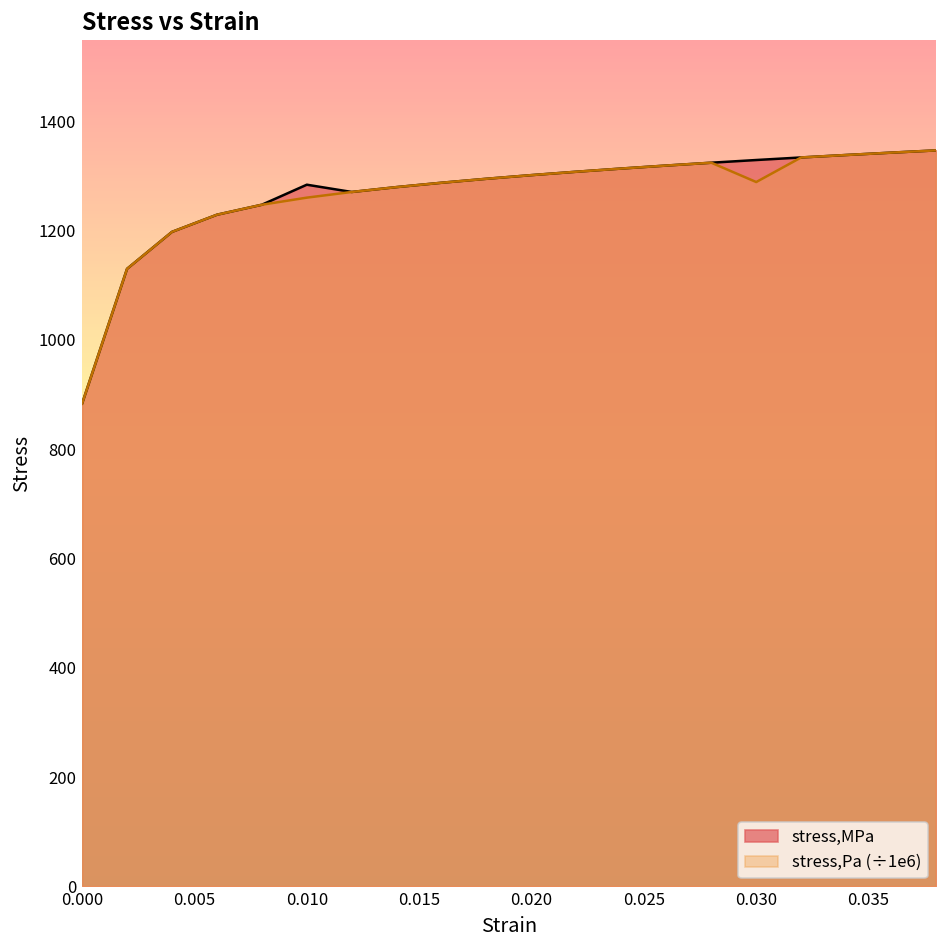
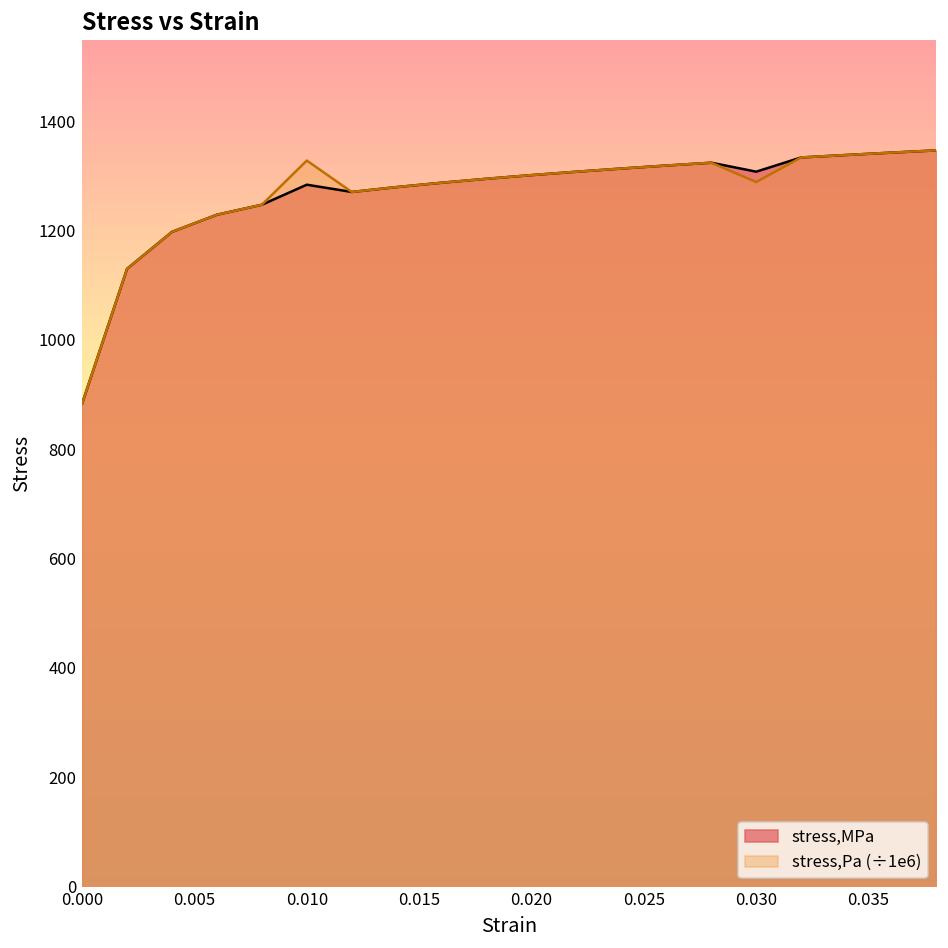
stress,Pa (÷1e6), 0.010: 1260 -> 1330
stress,MPa, 0.030: 1330 -> 1310
